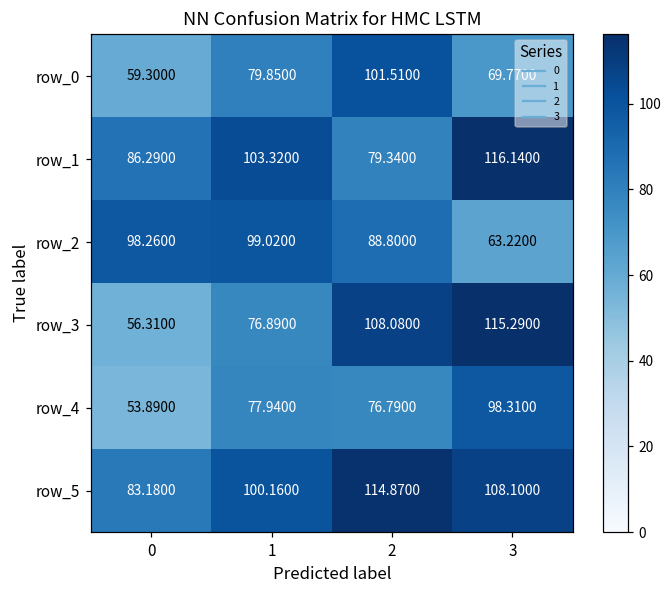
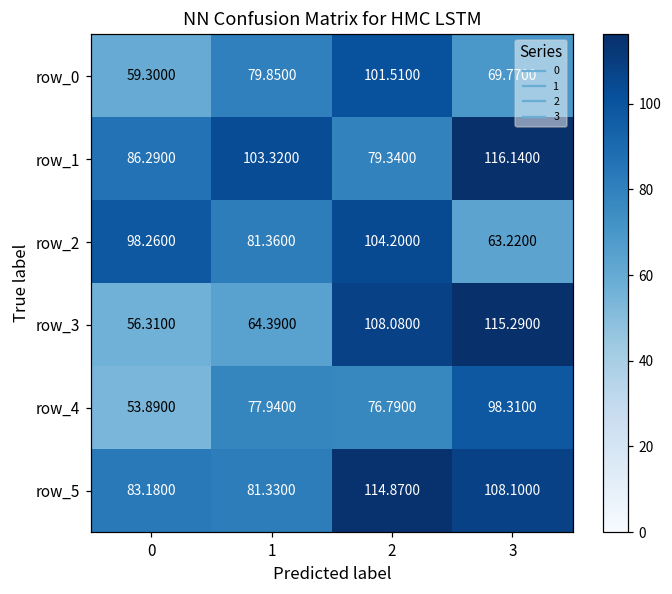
row_2, 1: 99.0200 -> 81.3600
row_2, 2: 88.8000 -> 104.2000
row_3, 1: 76.8900 -> 64.3900
row_5, 1: 100.1600 -> 81.3300
